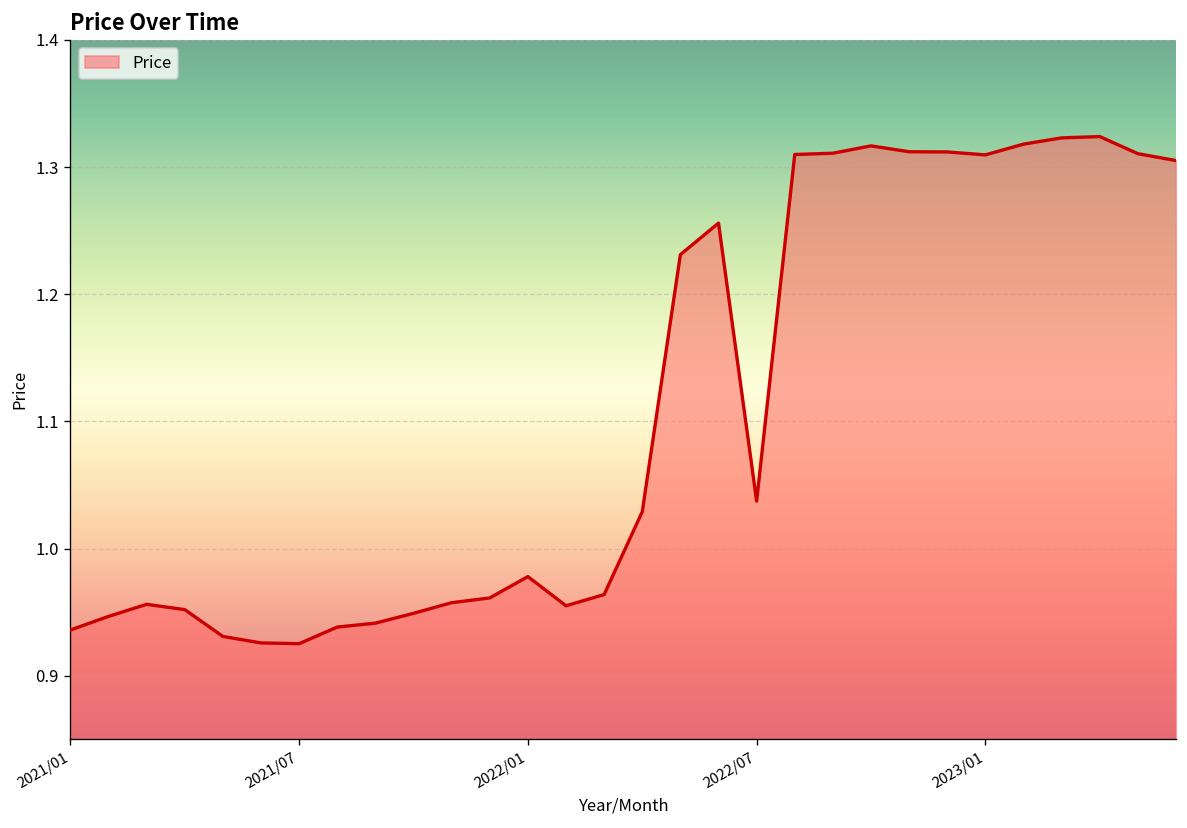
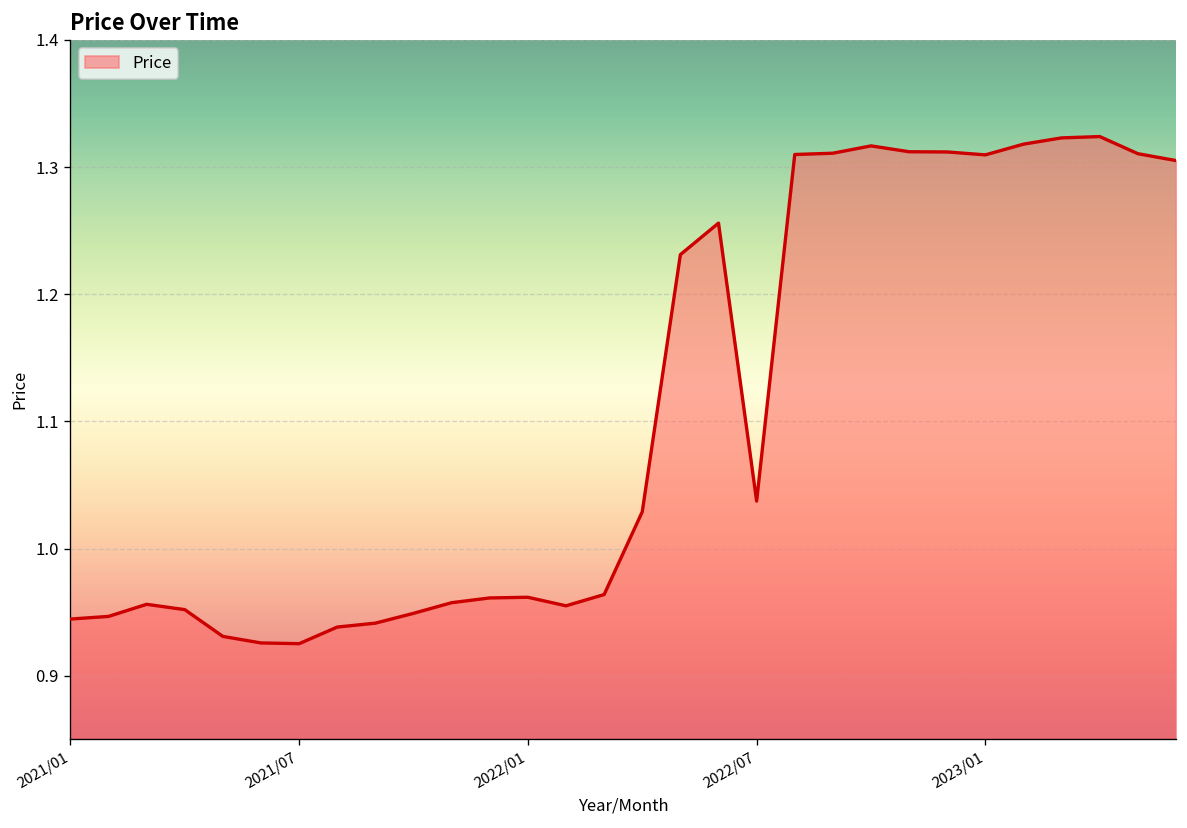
2021/01: 0.936 -> 0.945
2022/01: 0.978 -> 0.962
